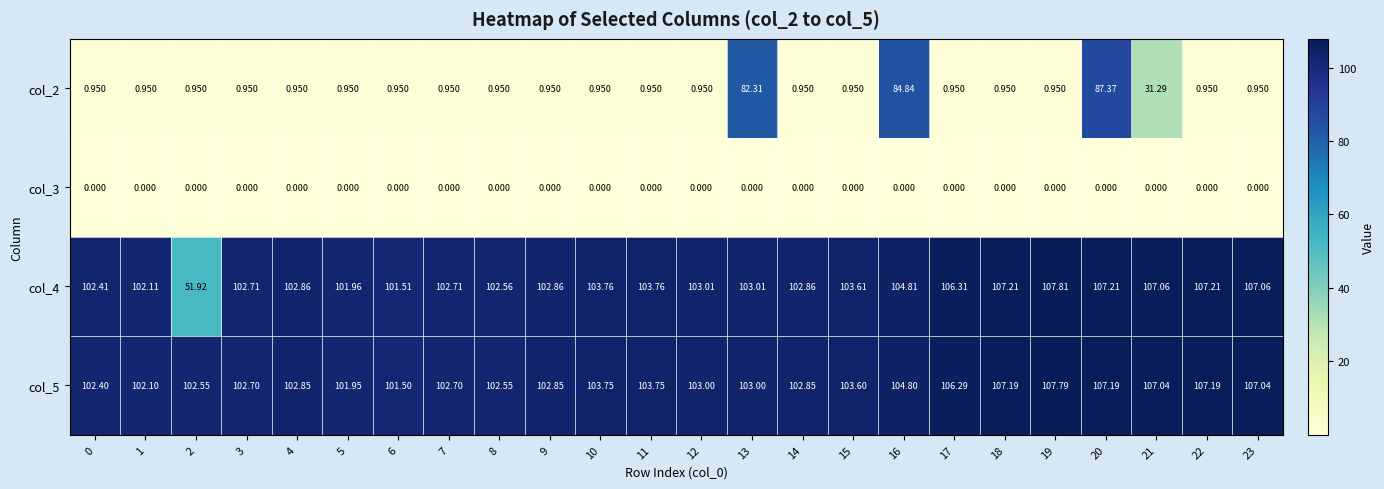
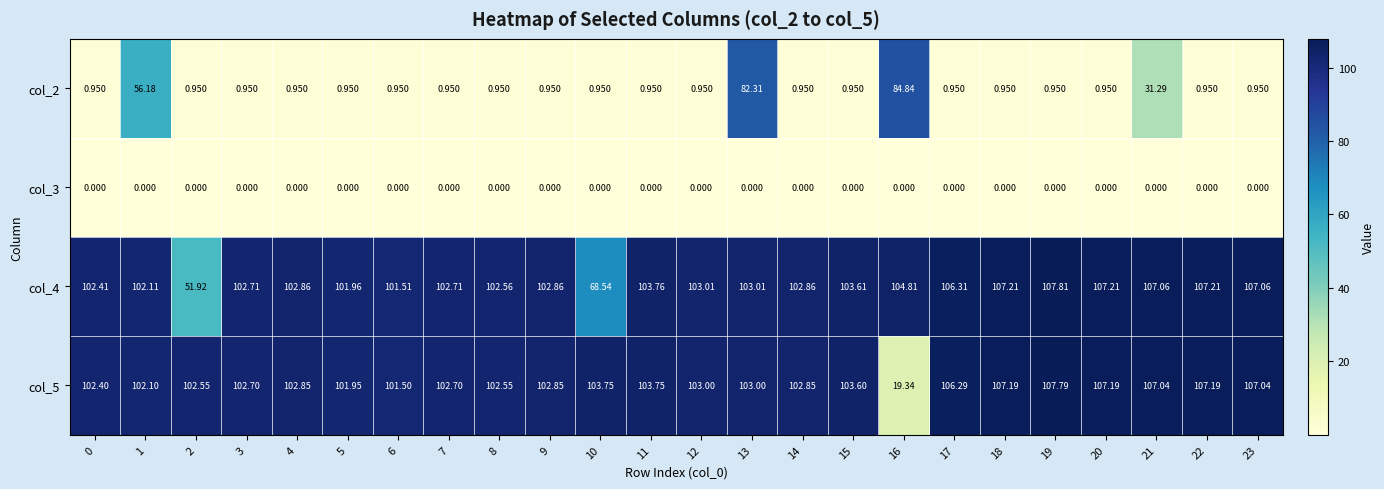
col_2, 1: 0.950 -> 56.18
col_2, 20: 87.37 -> 0.950
col_4, 10: 103.76 -> 68.54
col_5, 16: 104.80 -> 19.34
